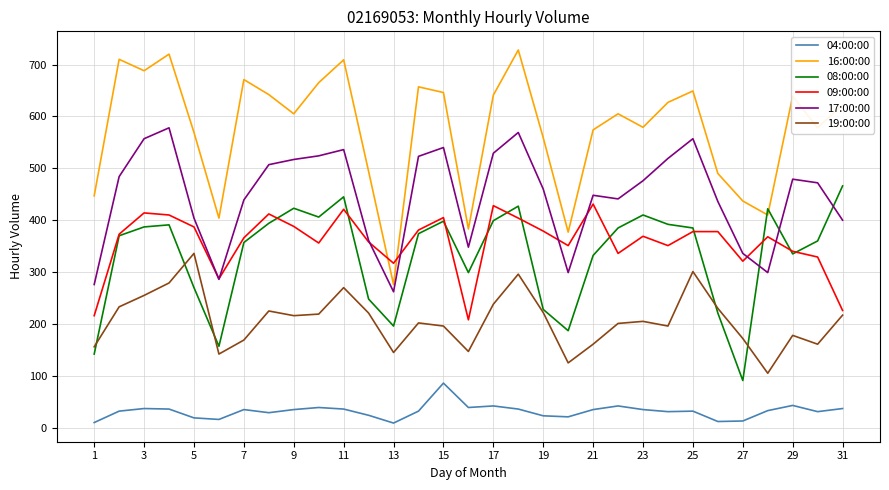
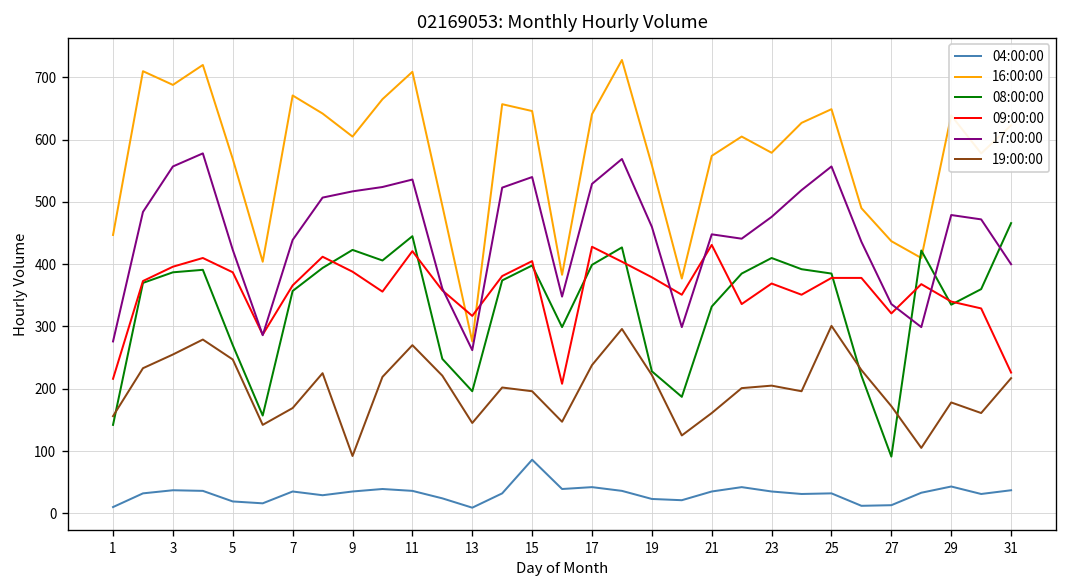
09:00:00, 3: 410 -> 400
17:00:00, 5: 400 -> 420
19:00:00, 5: 340 -> 250
19:00:00, 9: 220 -> 90
